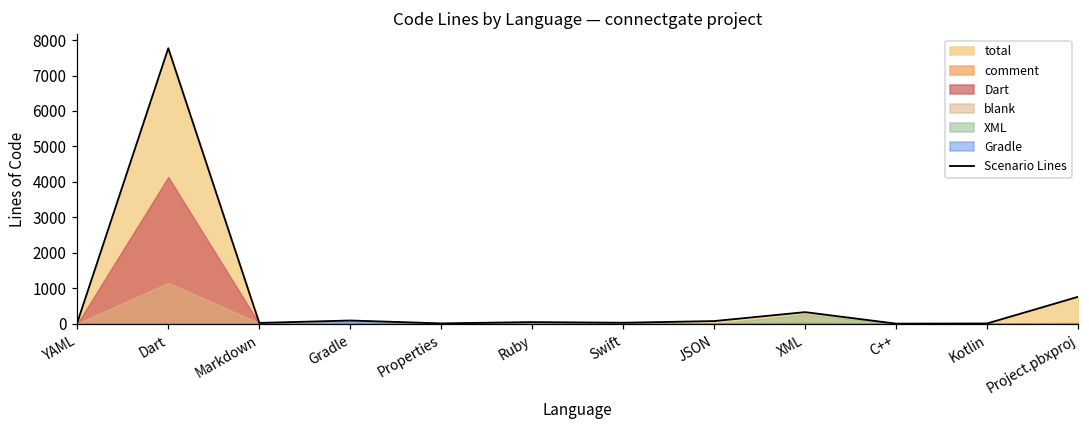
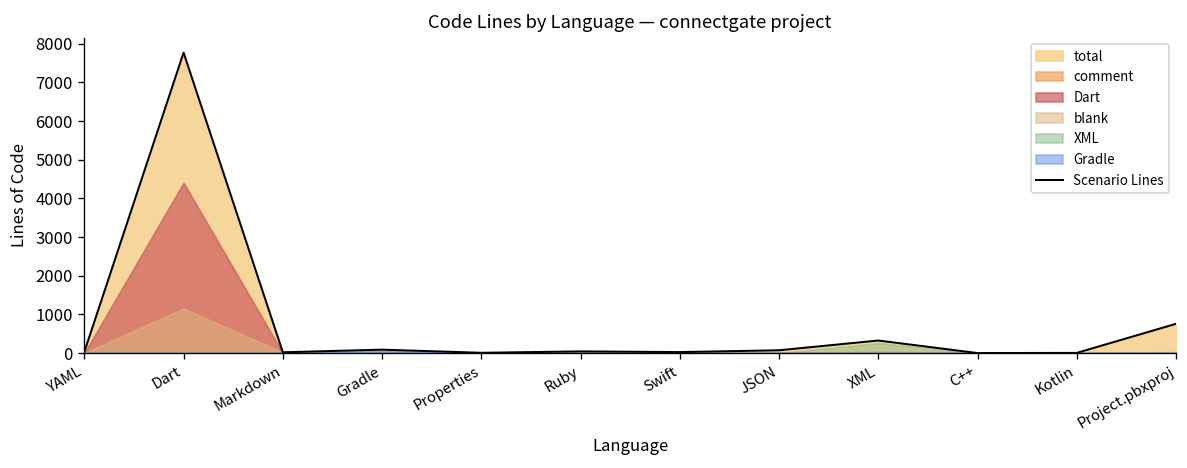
Dart, Dart: 4100 -> 4400
